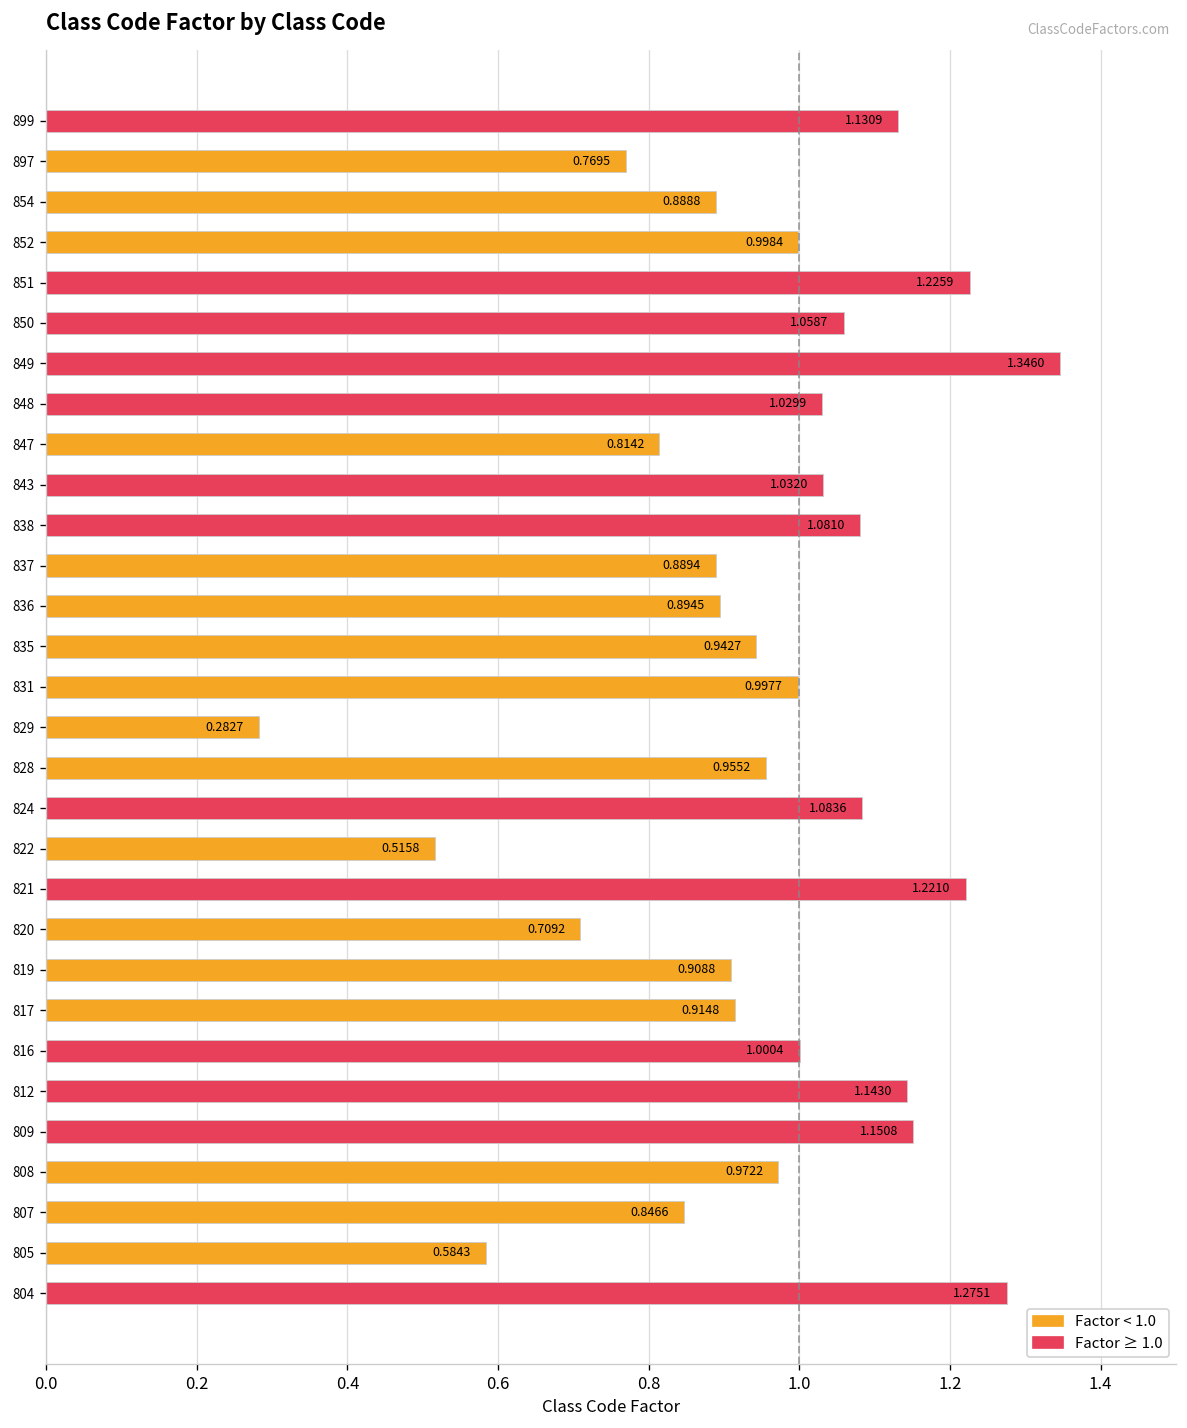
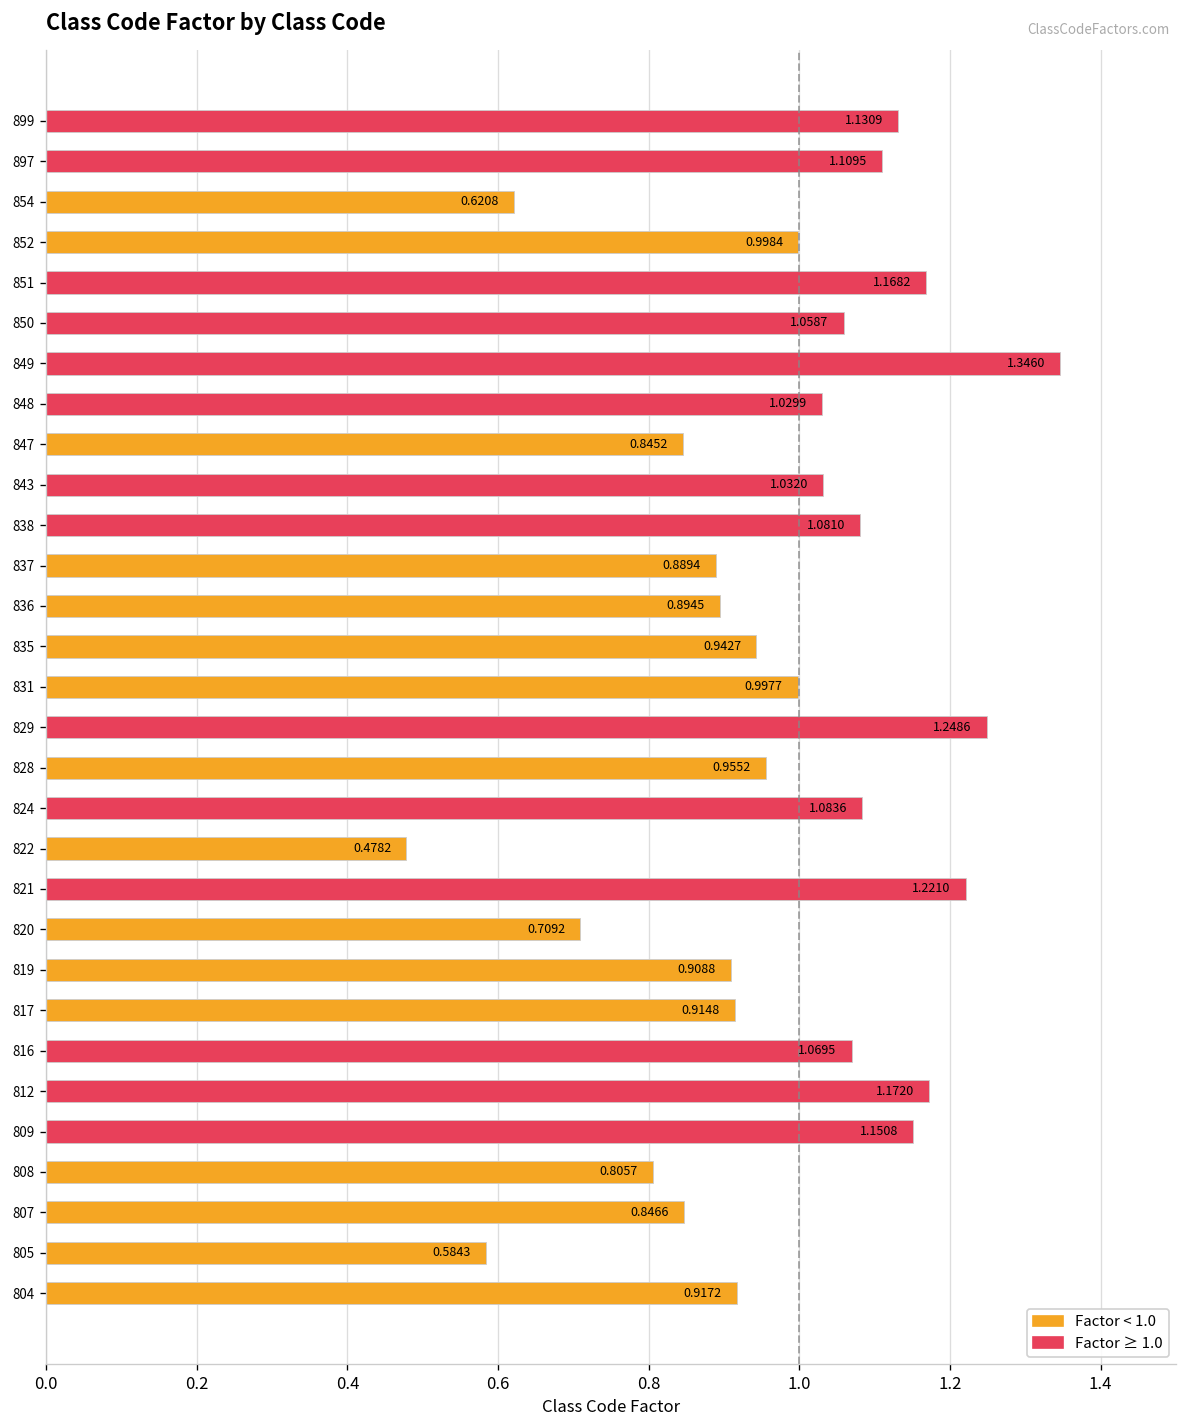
897: 0.7695 -> 1.1095
854: 0.8888 -> 0.6208
851: 1.2259 -> 1.1682
847: 0.8142 -> 0.8452
829: 0.2827 -> 1.2486
822: 0.5158 -> 0.4782
816: 1.0004 -> 1.0695
812: 1.1430 -> 1.1720
808: 0.9722 -> 0.8057
804: 1.2751 -> 0.9172
